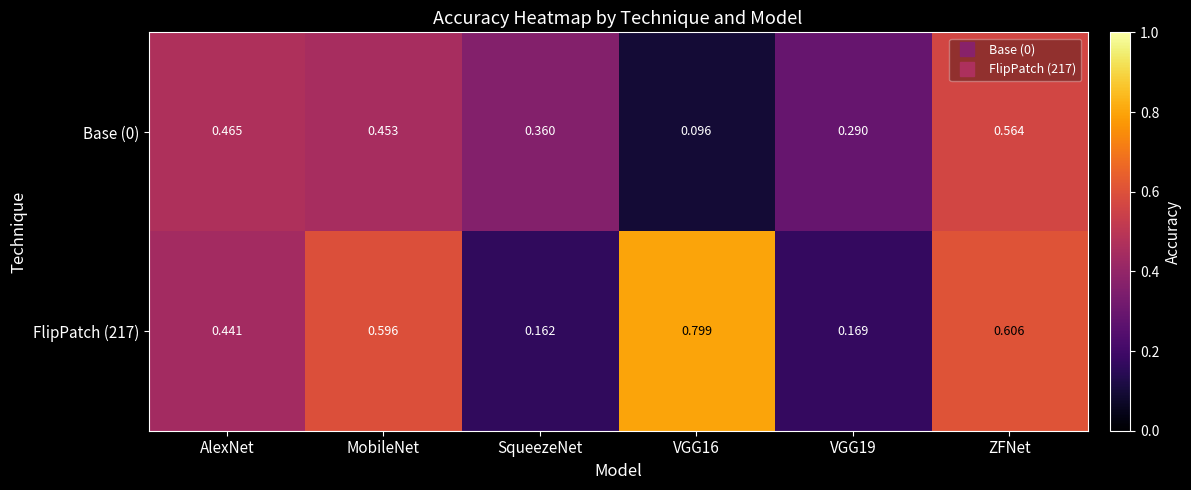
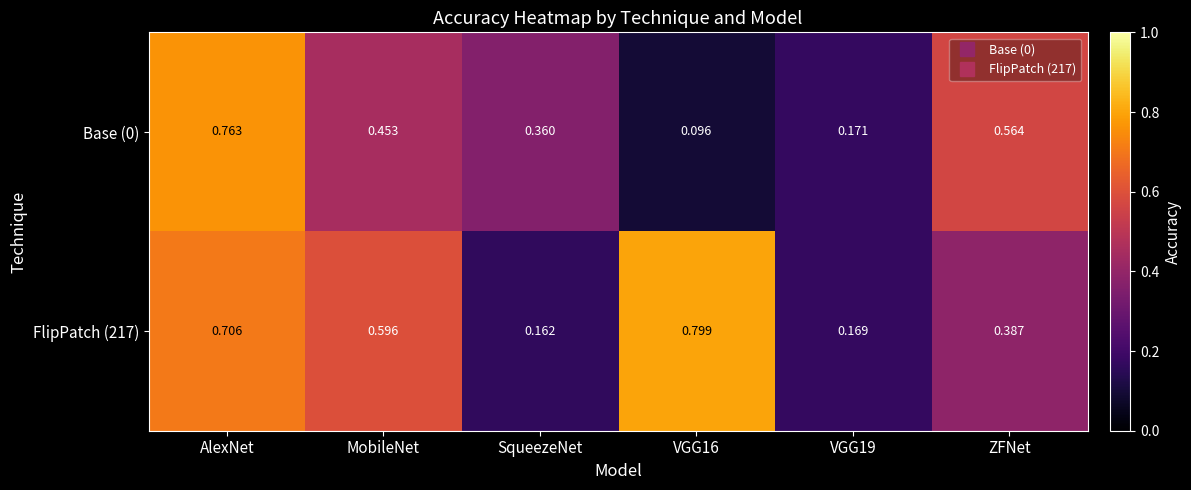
Base (0), AlexNet: 0.465 -> 0.763
Base (0), VGG19: 0.290 -> 0.171
FlipPatch (217), AlexNet: 0.441 -> 0.706
FlipPatch (217), ZFNet: 0.606 -> 0.387
